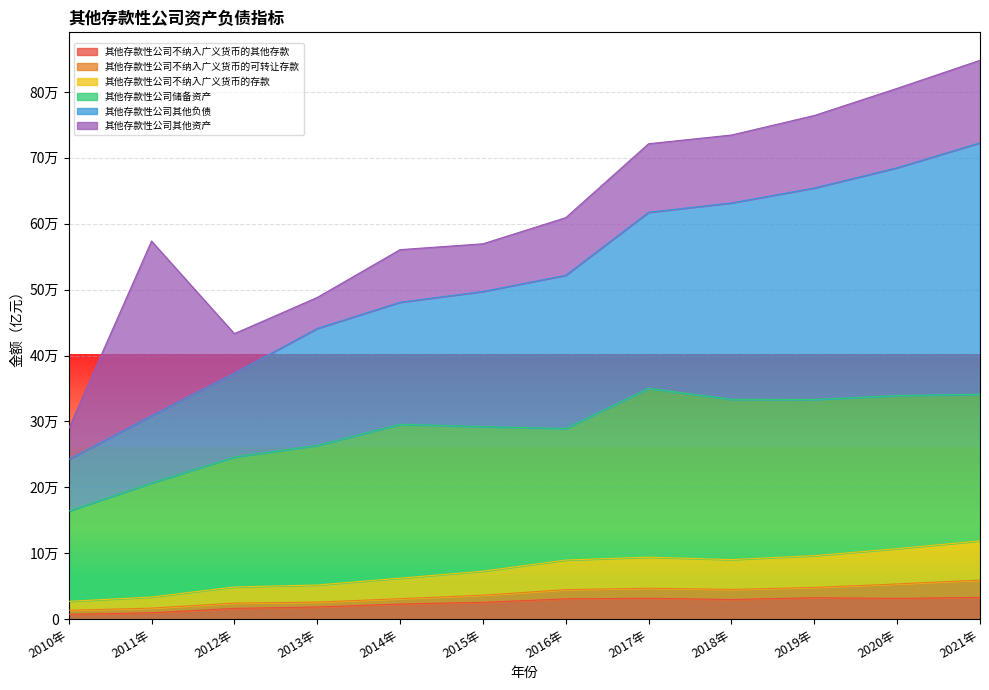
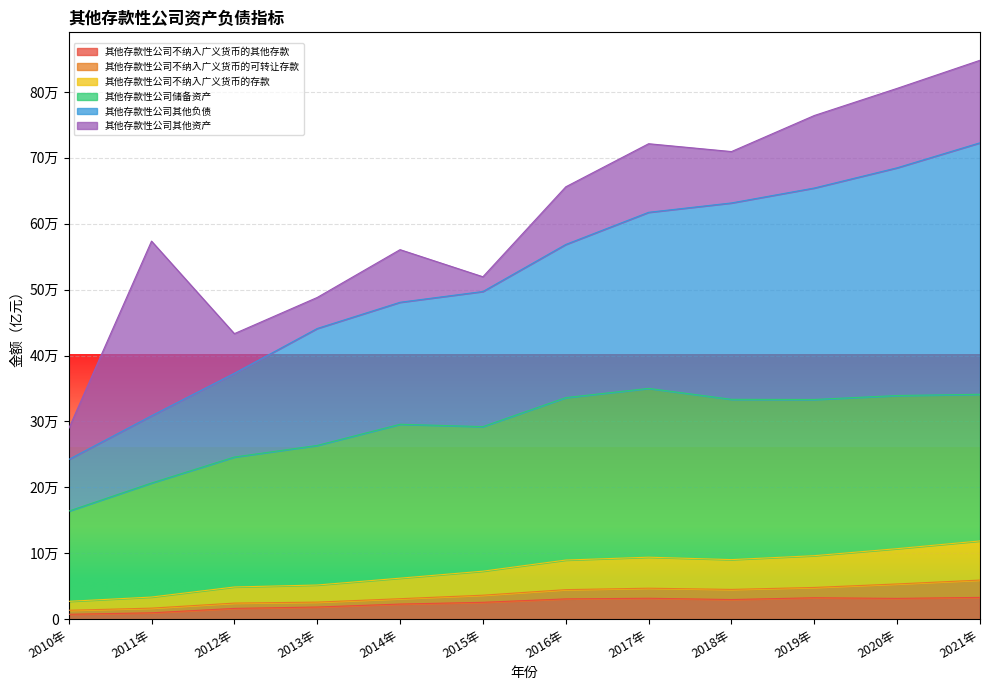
其他存款性公司其他资产, 2015年: 7万 -> 2万
其他存款性公司储备资产, 2016年: 20万 -> 25万
其他存款性公司其他资产, 2018年: 10万 -> 8万
